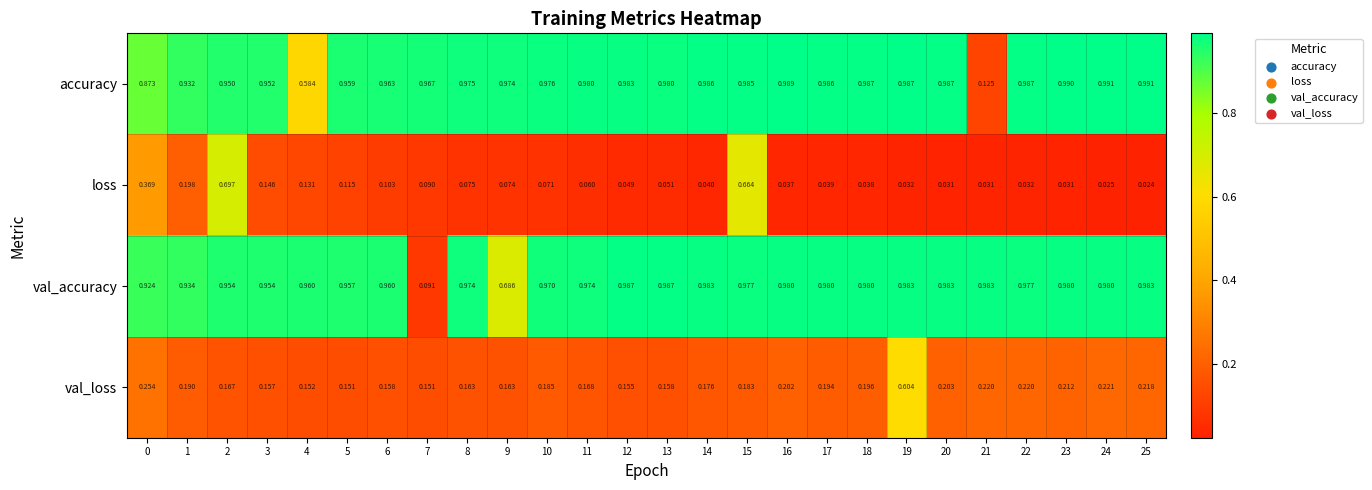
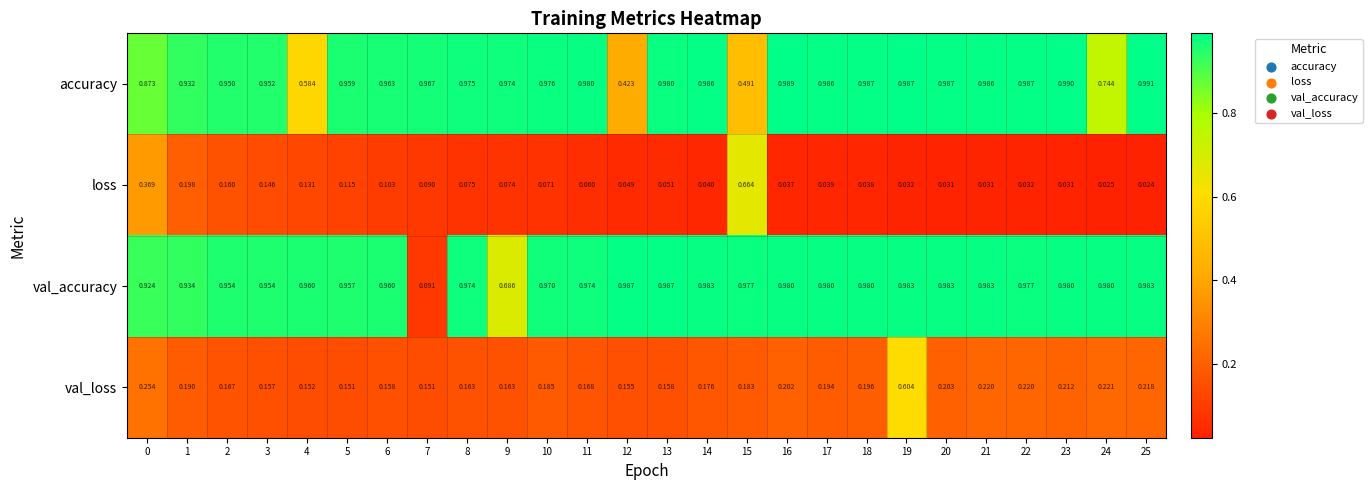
accuracy, 12: 0.983 -> 0.423
accuracy, 15: 0.985 -> 0.491
accuracy, 21: 0.125 -> 0.986
accuracy, 24: 0.991 -> 0.744
loss, 2: 0.697 -> 0.160
